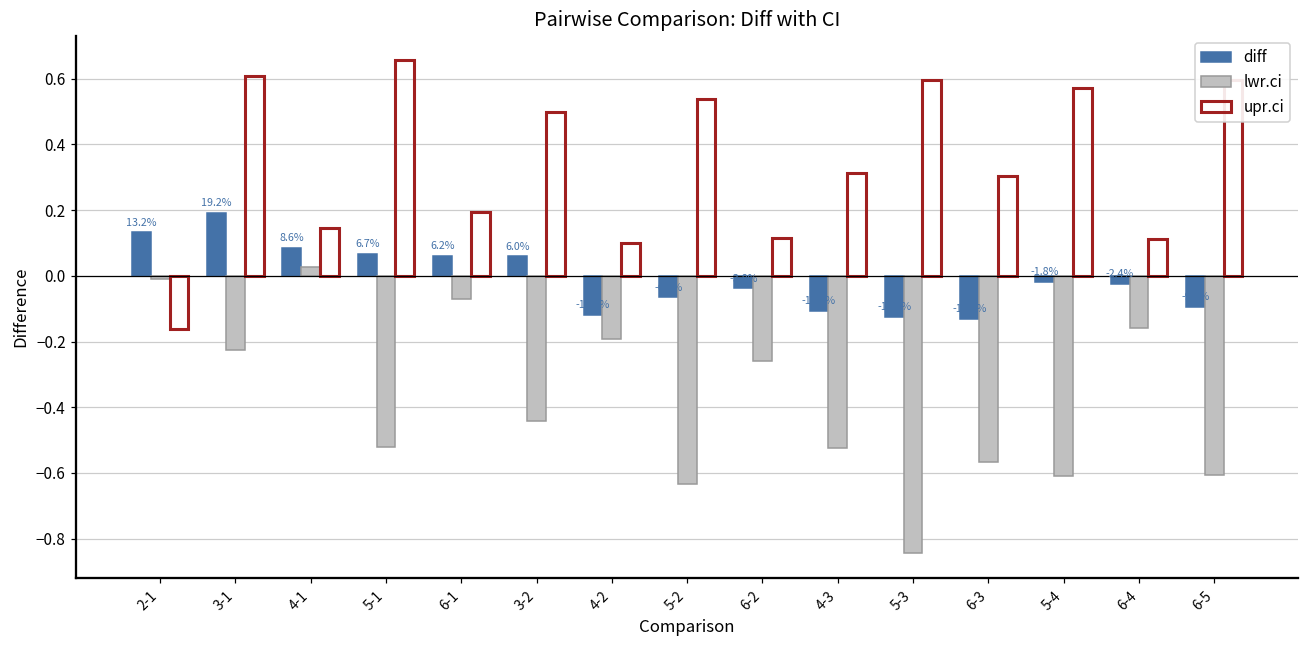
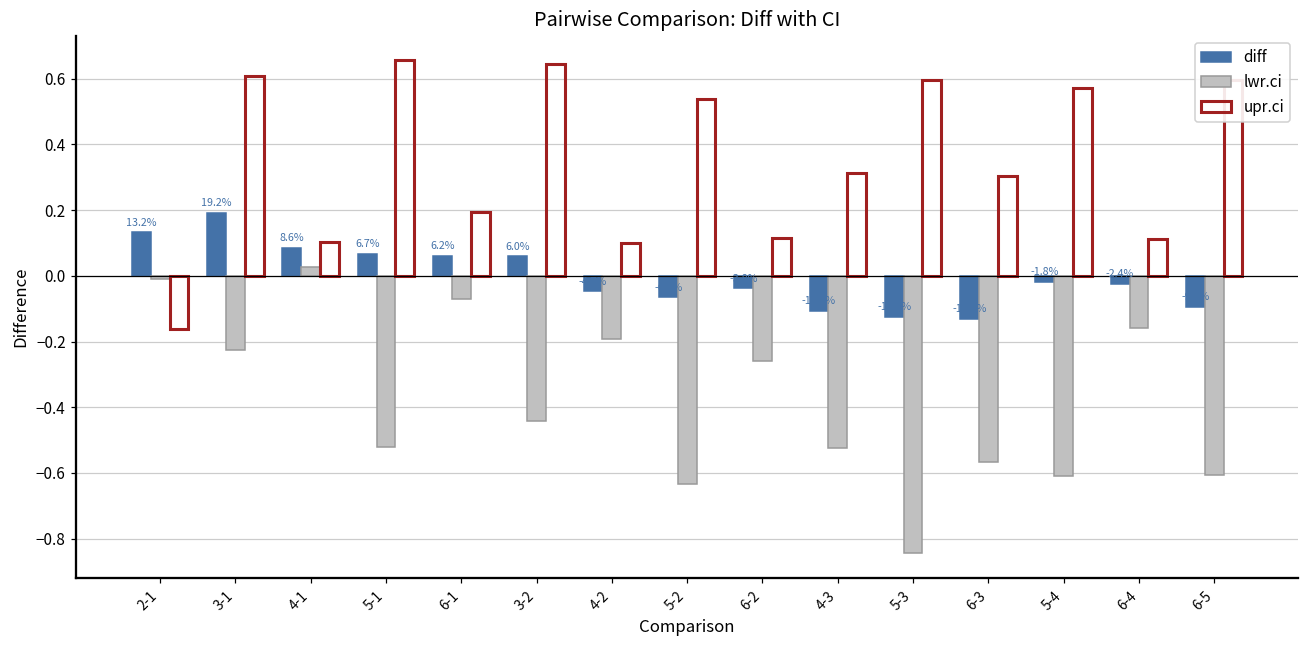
upr.ci, 4-1: 0.15 -> 0.10
upr.ci, 3-2: 0.50 -> 0.65
diff, 4-2: -0.12 -> -0.05
